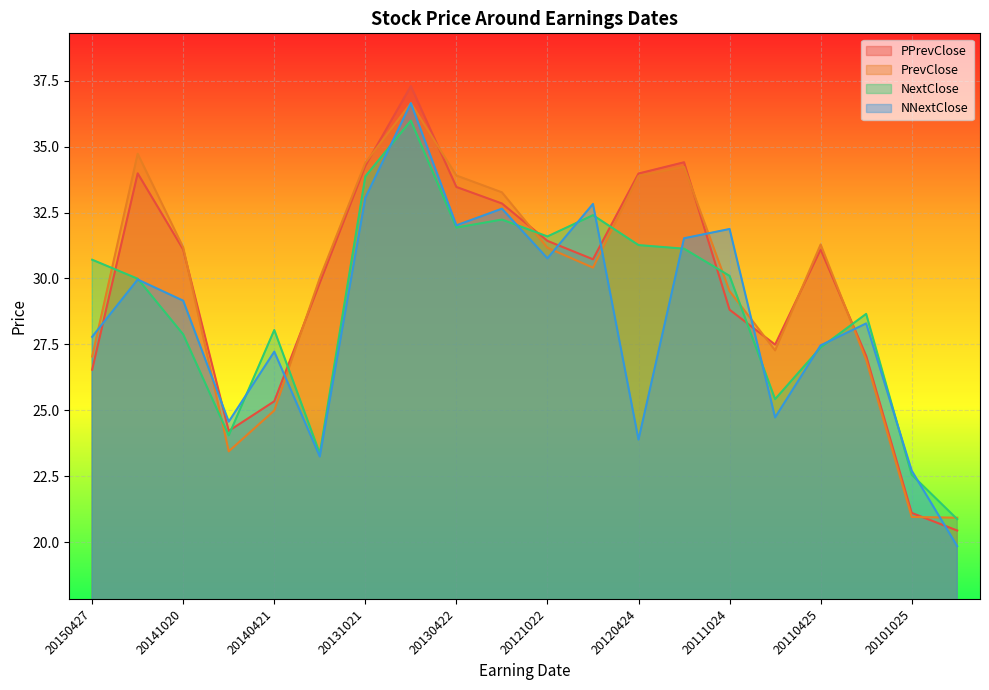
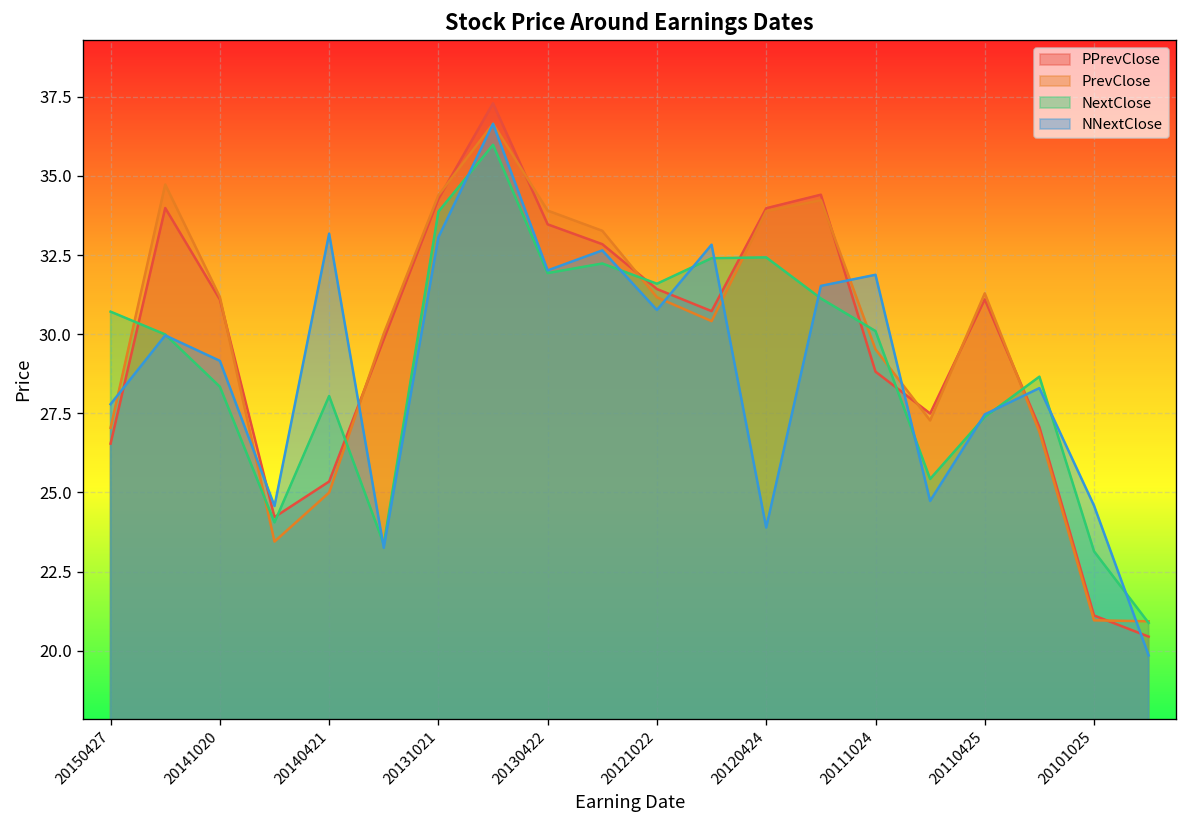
NextClose, 20141020: 27.9 -> 28.3
NNextClose, 20140421: 27.2 -> 33.2
NextClose, 20120424: 31.3 -> 32.4
NextClose, 20101025: 22.6 -> 23.1
NNextClose, 20101025: 22.7 -> 24.6
